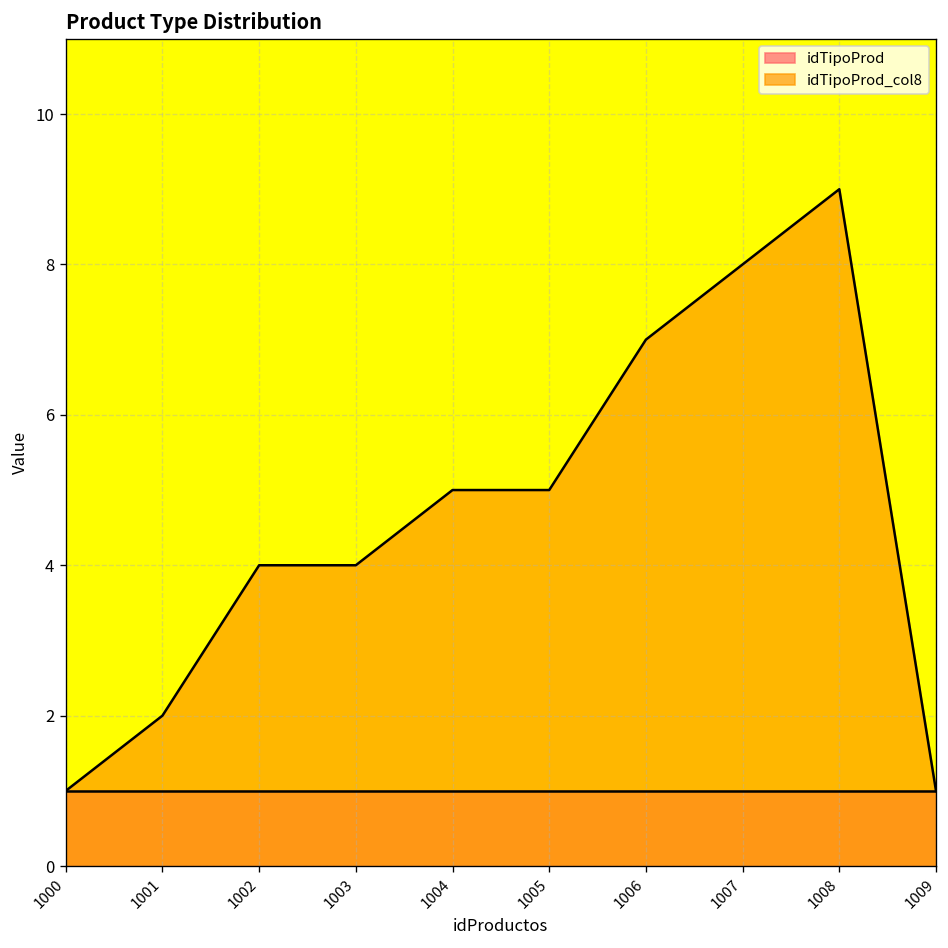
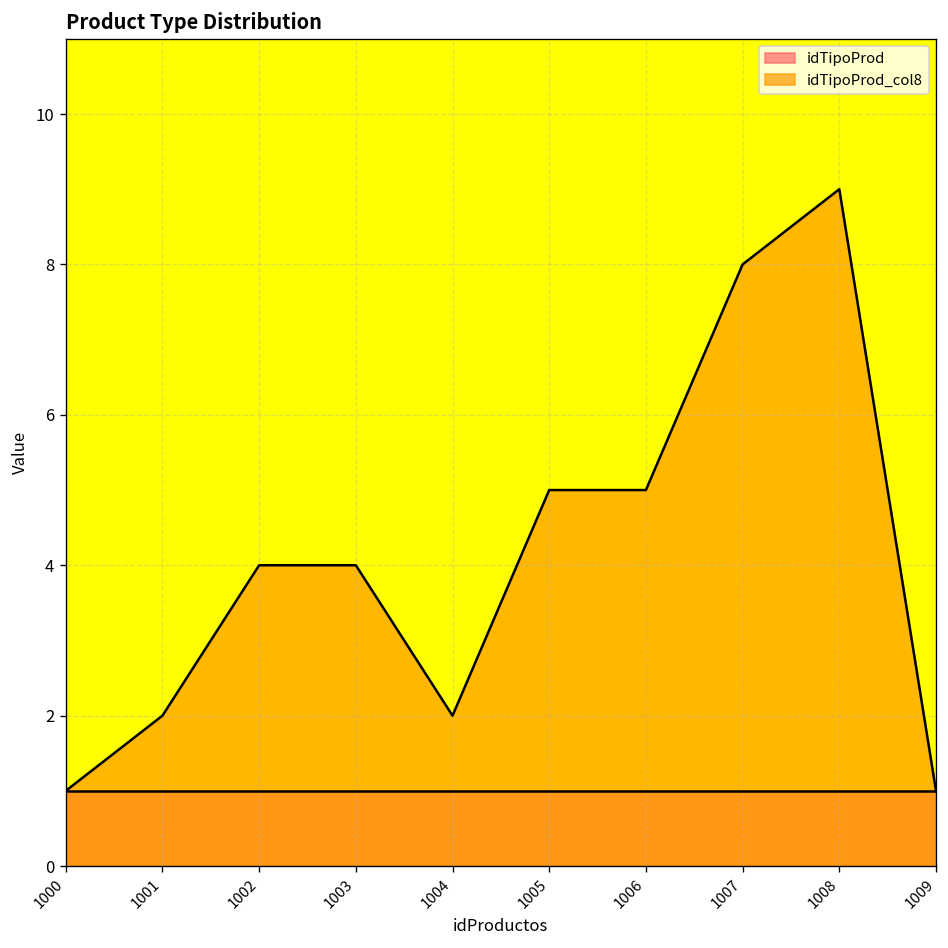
idTipoProd_col8, 1004: 5 -> 2
idTipoProd_col8, 1006: 7 -> 5
